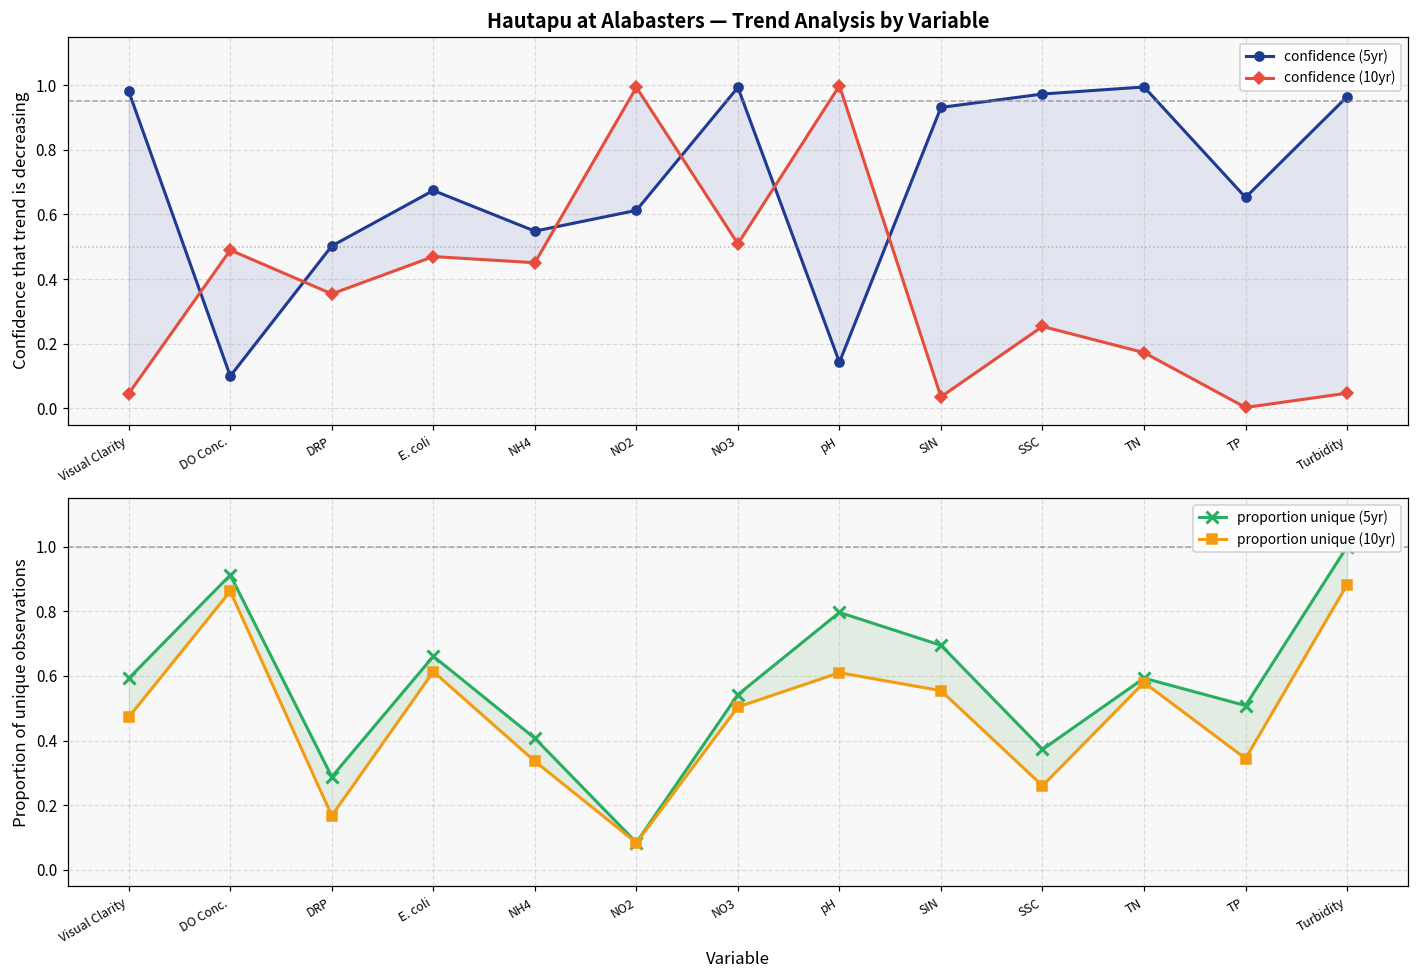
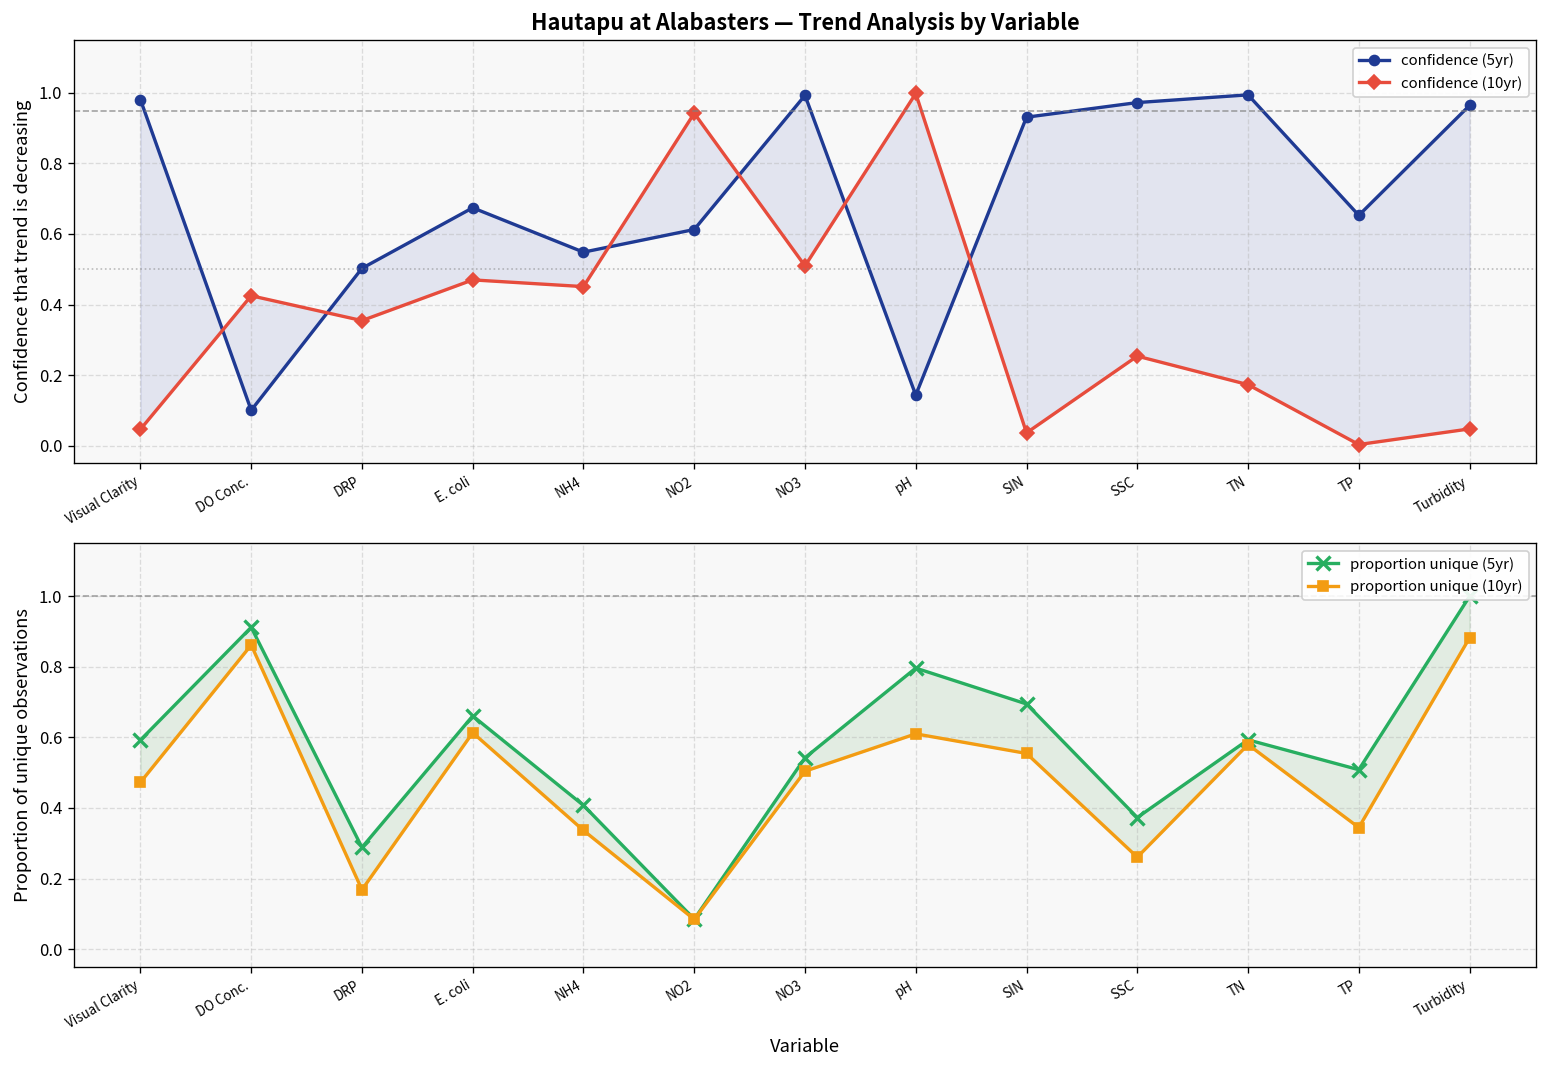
Hautapu at Alabasters — Trend Analysis by Variable, confidence (10yr), DO Conc.: 0.49 -> 0.42
Hautapu at Alabasters — Trend Analysis by Variable, confidence (10yr), NO2: 0.99 -> 0.94
